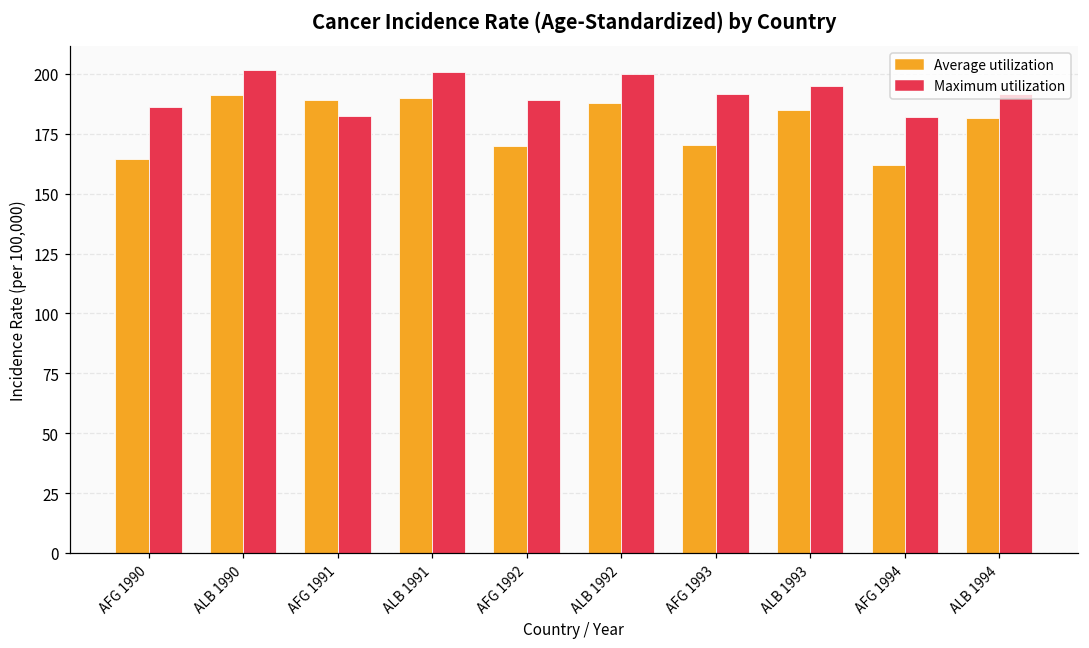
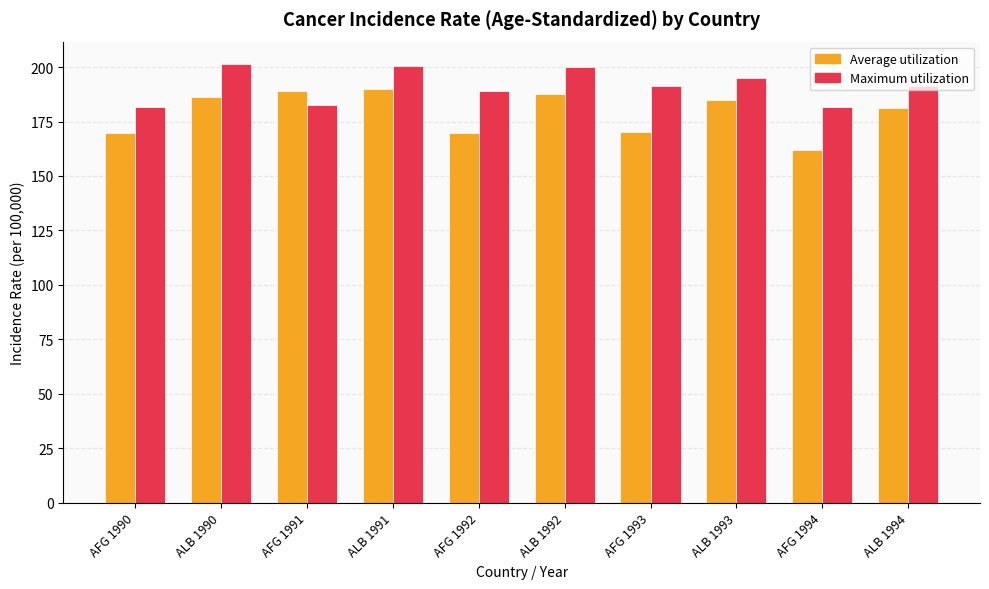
Average utilization, AFG 1990: 165 -> 170
Maximum utilization, AFG 1990: 186 -> 182
Average utilization, ALB 1990: 191 -> 186
